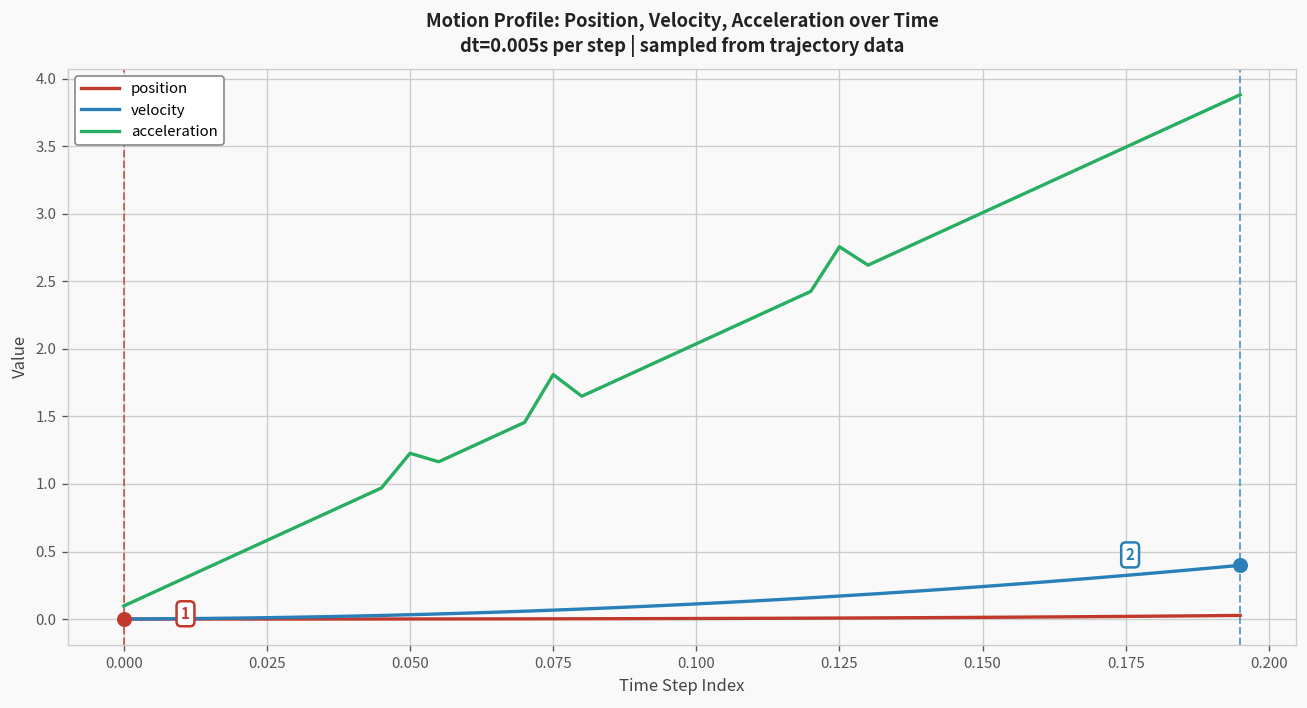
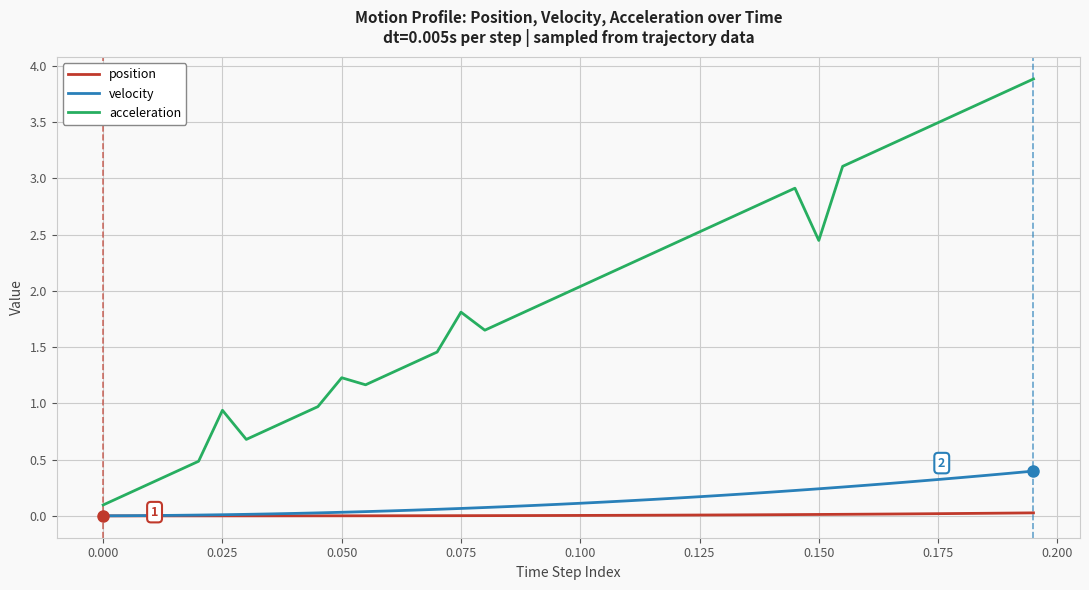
acceleration, 0.025: 0.58 -> 0.94
acceleration, 0.125: 2.76 -> 2.52
acceleration, 0.150: 3.01 -> 2.45
